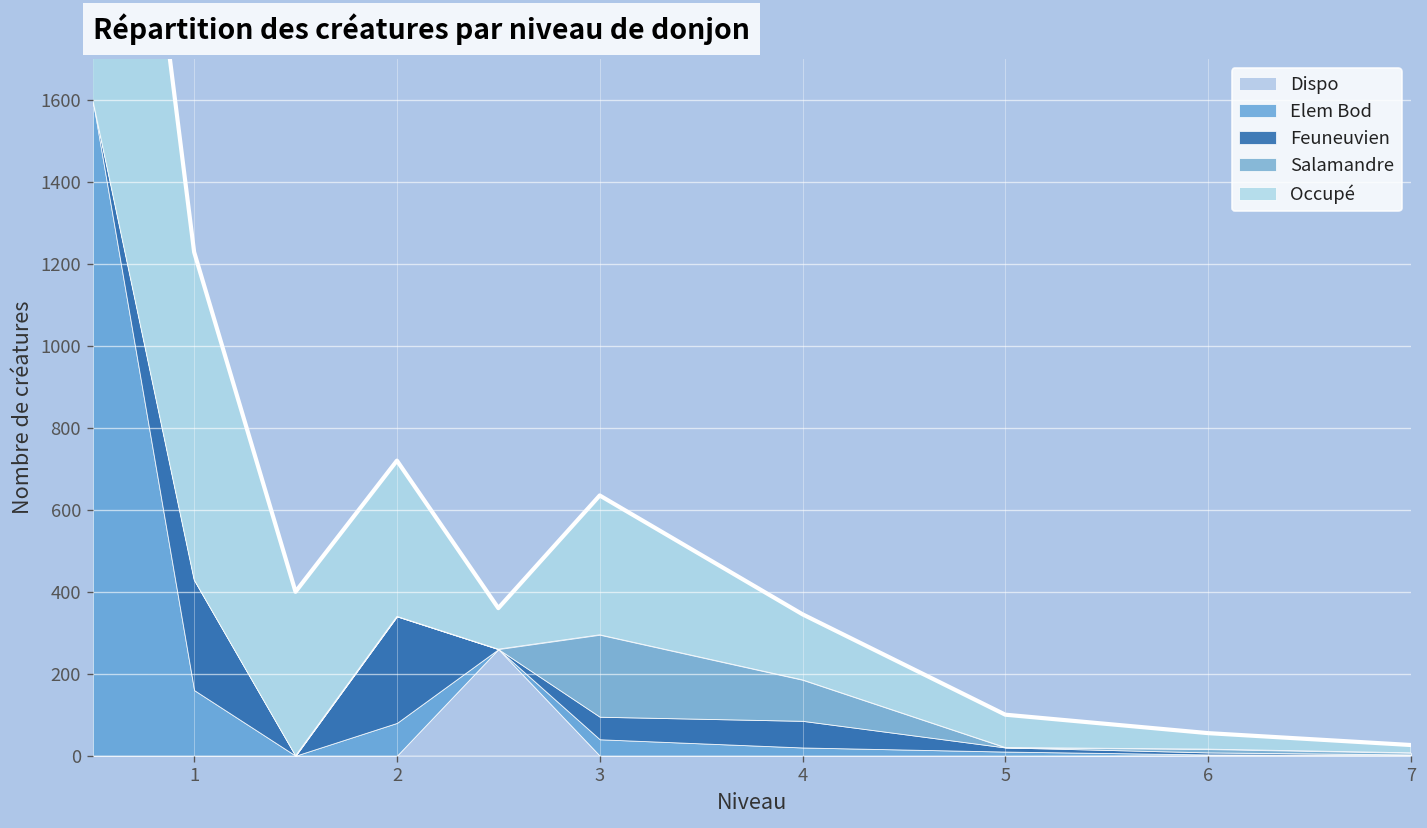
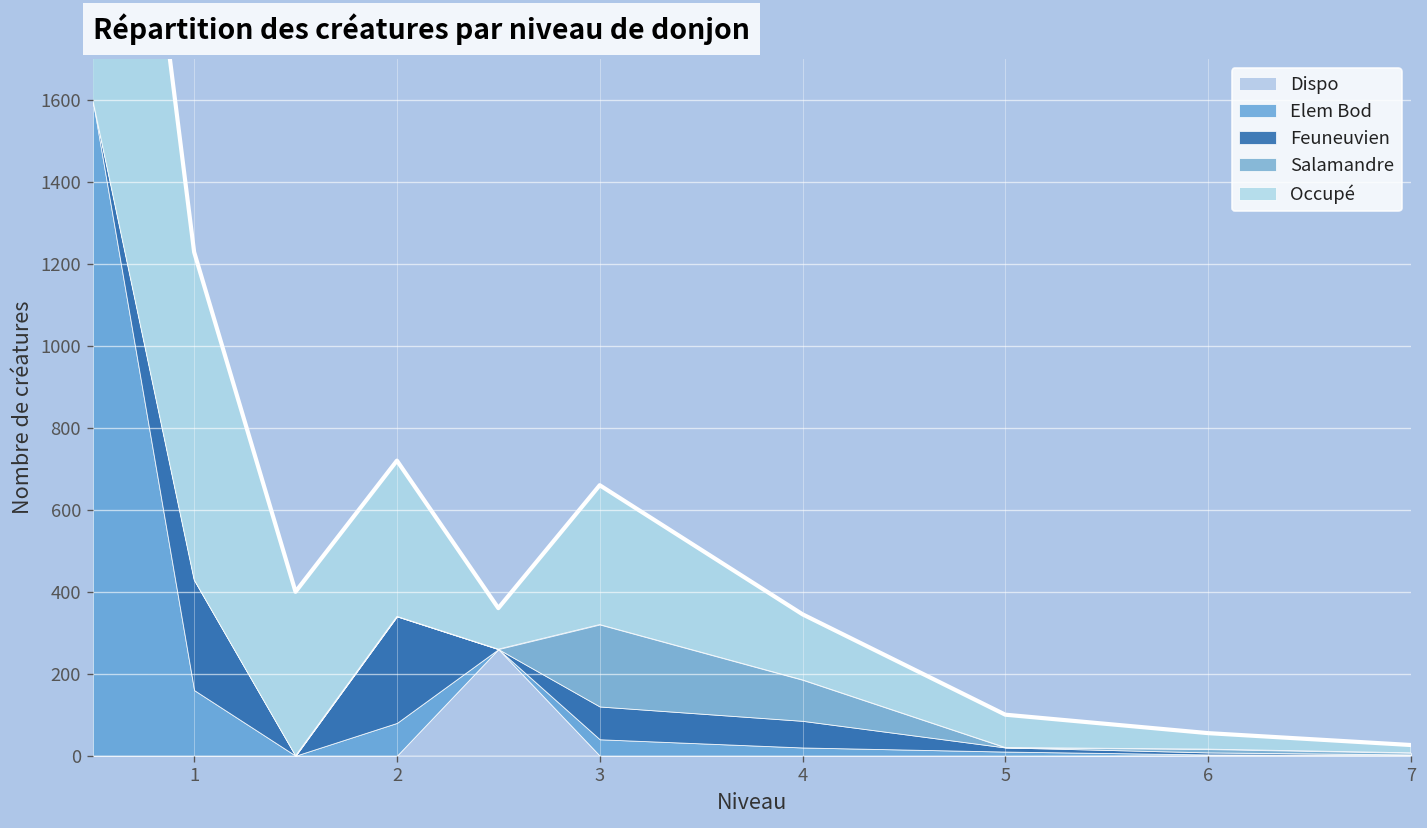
Feuneuvien, 3: 60 -> 80
